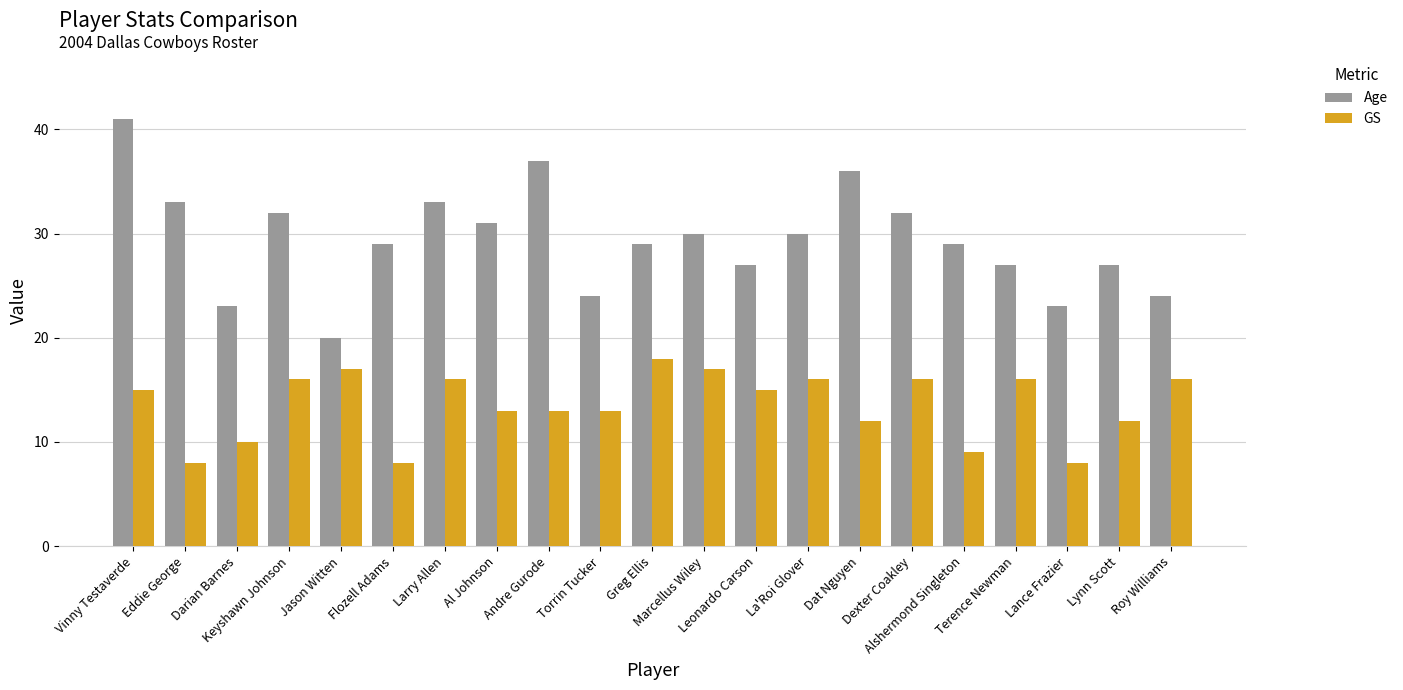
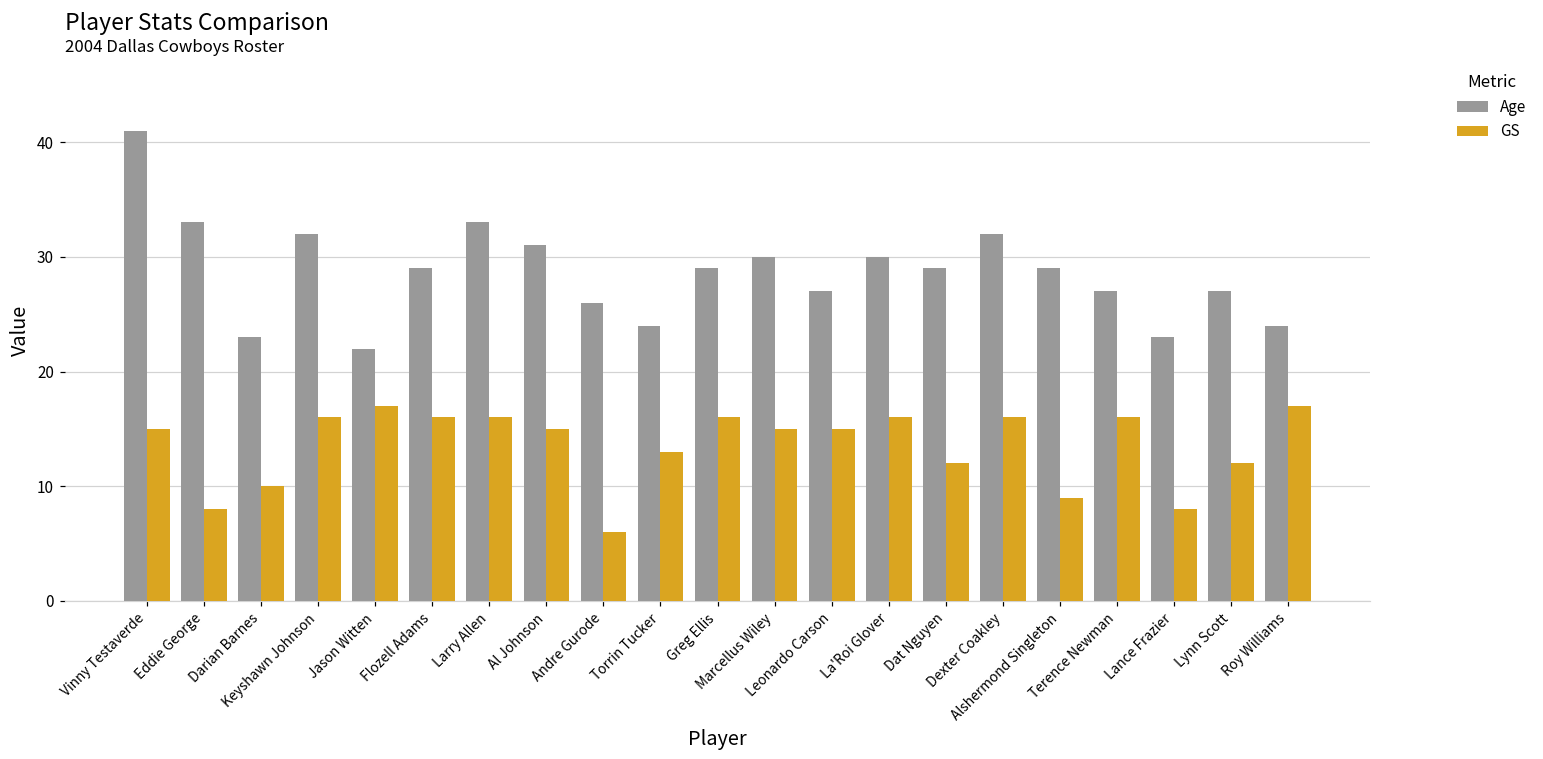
Age, Jason Witten: 20 -> 22
GS, Flozell Adams: 8 -> 16
GS, Al Johnson: 13 -> 15
Age, Andre Gurode: 37 -> 26
GS, Andre Gurode: 13 -> 6
GS, Greg Ellis: 18 -> 16
GS, Marcellus Wiley: 17 -> 15
Age, Dat Nguyen: 36 -> 29
GS, Roy Williams: 16 -> 17
